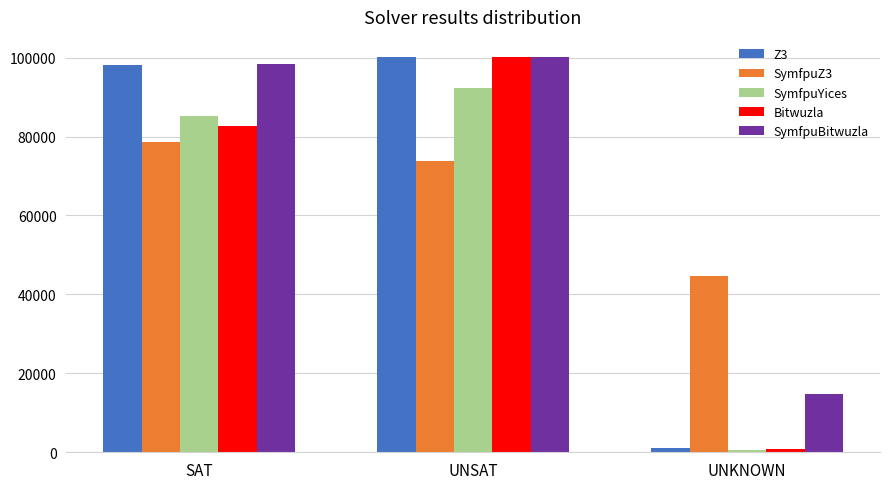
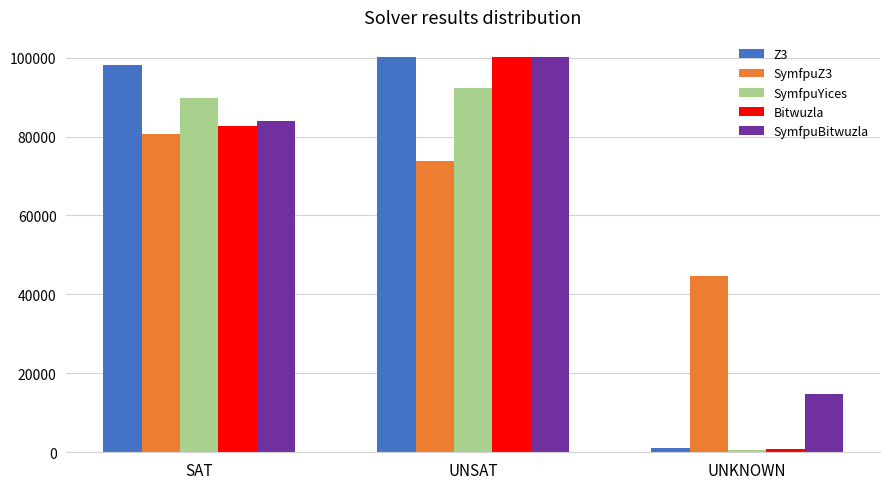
SymfpuZ3, SAT: 79000 -> 81000
SymfpuYices, SAT: 85000 -> 90000
SymfpuBitwuzla, SAT: 98000 -> 84000
